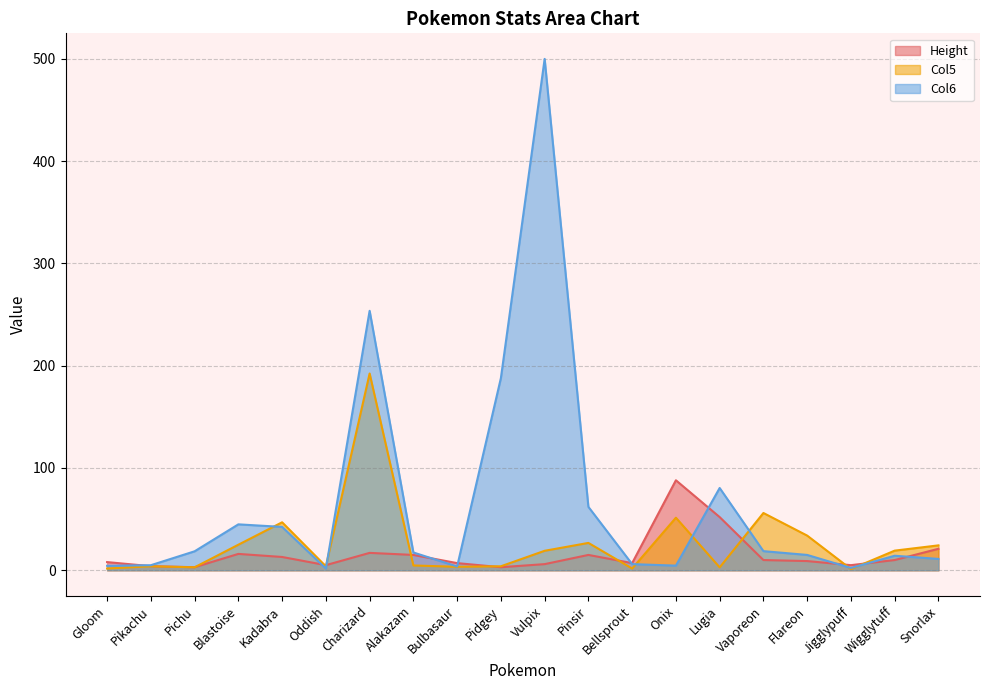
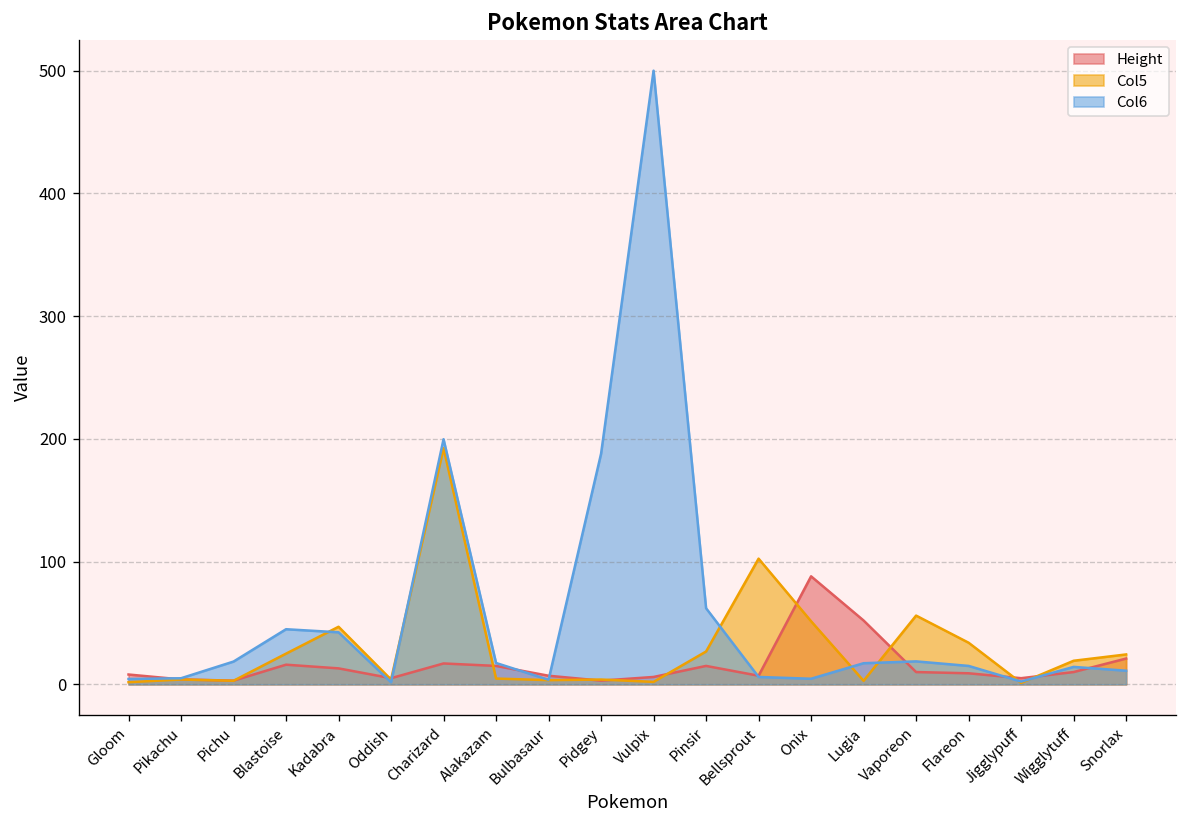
Col6, Charizard: 254 -> 200
Col5, Vulpix: 19 -> 2
Col5, Bellsprout: 2 -> 102
Col6, Lugia: 80 -> 17
